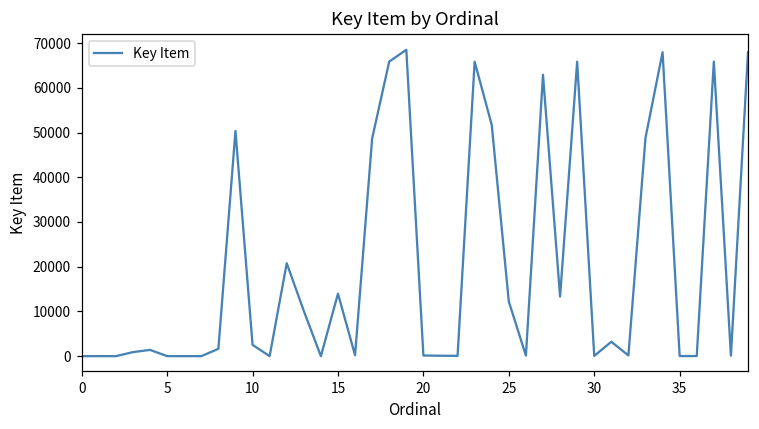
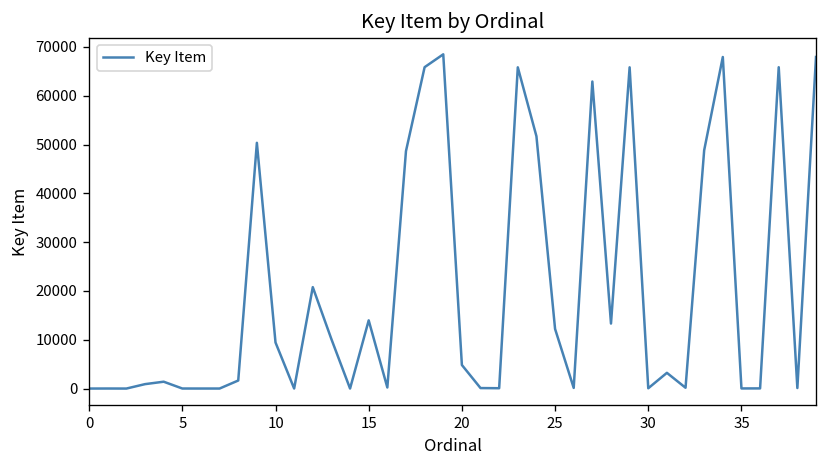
10: 3000 -> 9000
20: 0 -> 5000
